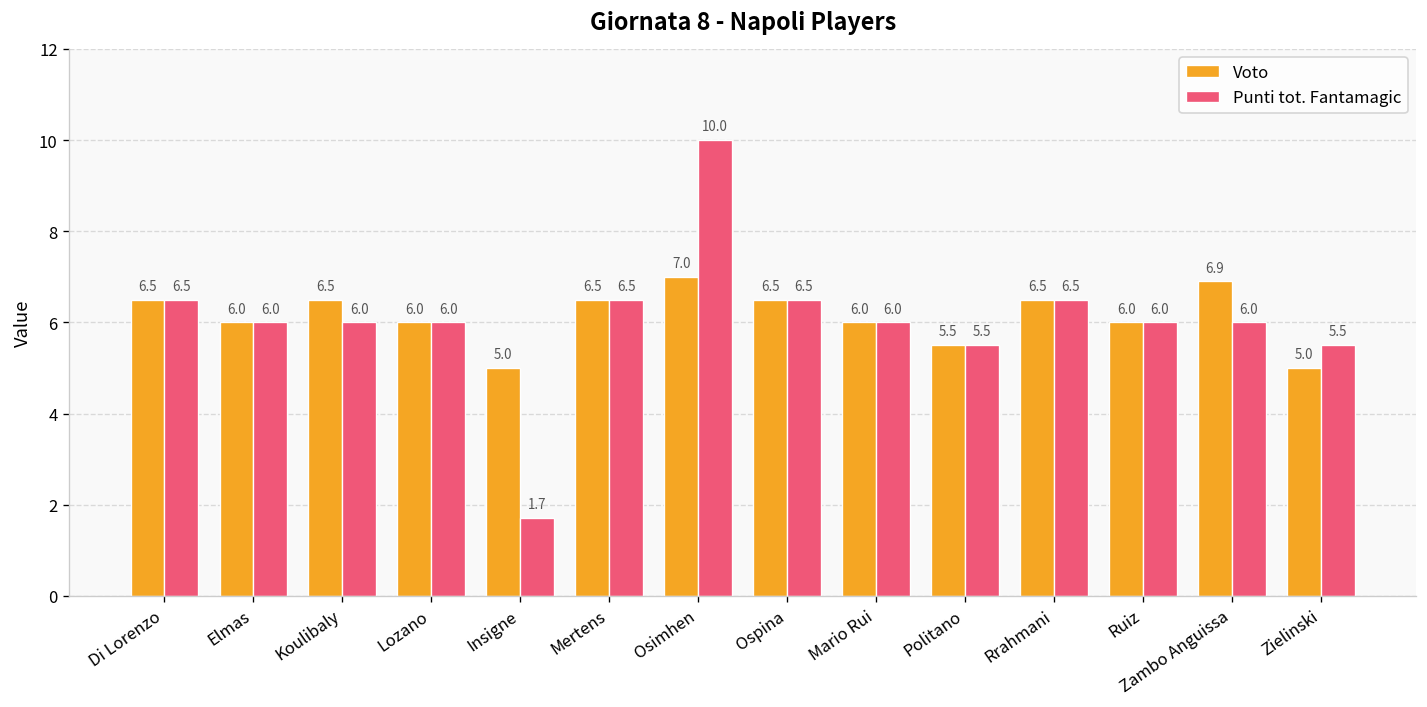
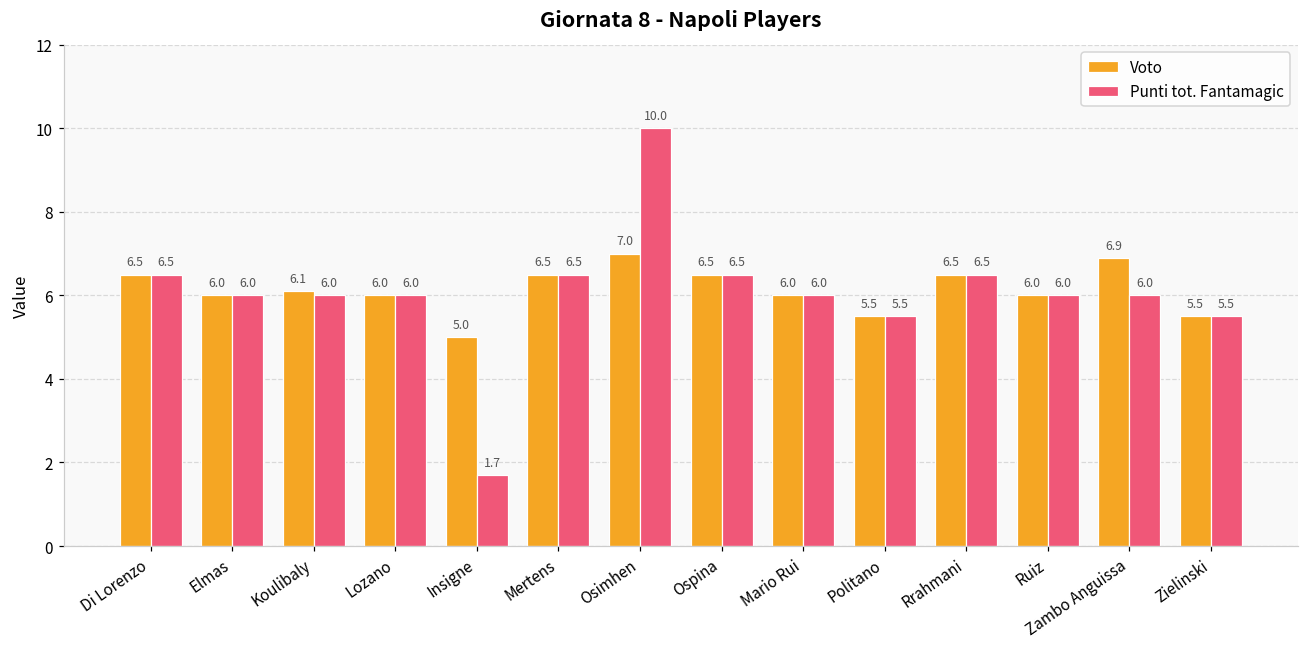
Voto, Koulibaly: 6.5 -> 6.1
Voto, Zielinski: 5.0 -> 5.5
